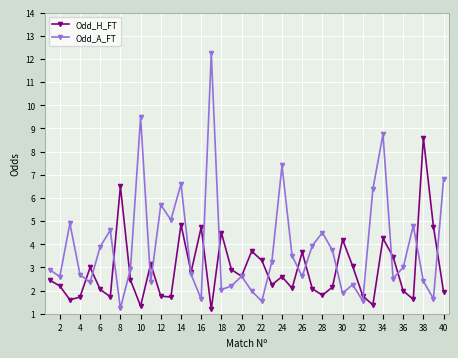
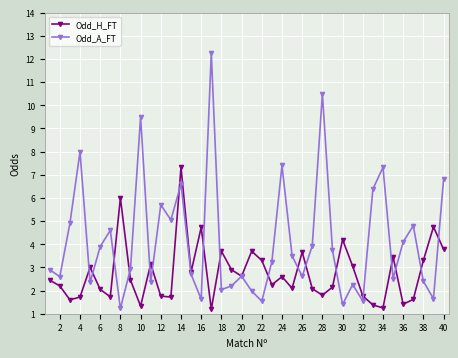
Odd_A_FT, 4: 2.7 -> 8.0
Odd_H_FT, 8: 6.5 -> 6.0
Odd_H_FT, 14: 4.9 -> 7.3
Odd_H_FT, 18: 4.5 -> 3.7
Odd_A_FT, 28: 4.5 -> 10.5
Odd_A_FT, 30: 1.9 -> 1.4
Odd_H_FT, 34: 4.3 -> 1.3
Odd_A_FT, 34: 8.8 -> 7.3
Odd_H_FT, 36: 2.0 -> 1.4
Odd_A_FT, 36: 3.0 -> 4.1
Odd_H_FT, 38: 8.6 -> 3.3
Odd_H_FT, 40: 2.0 -> 3.8
